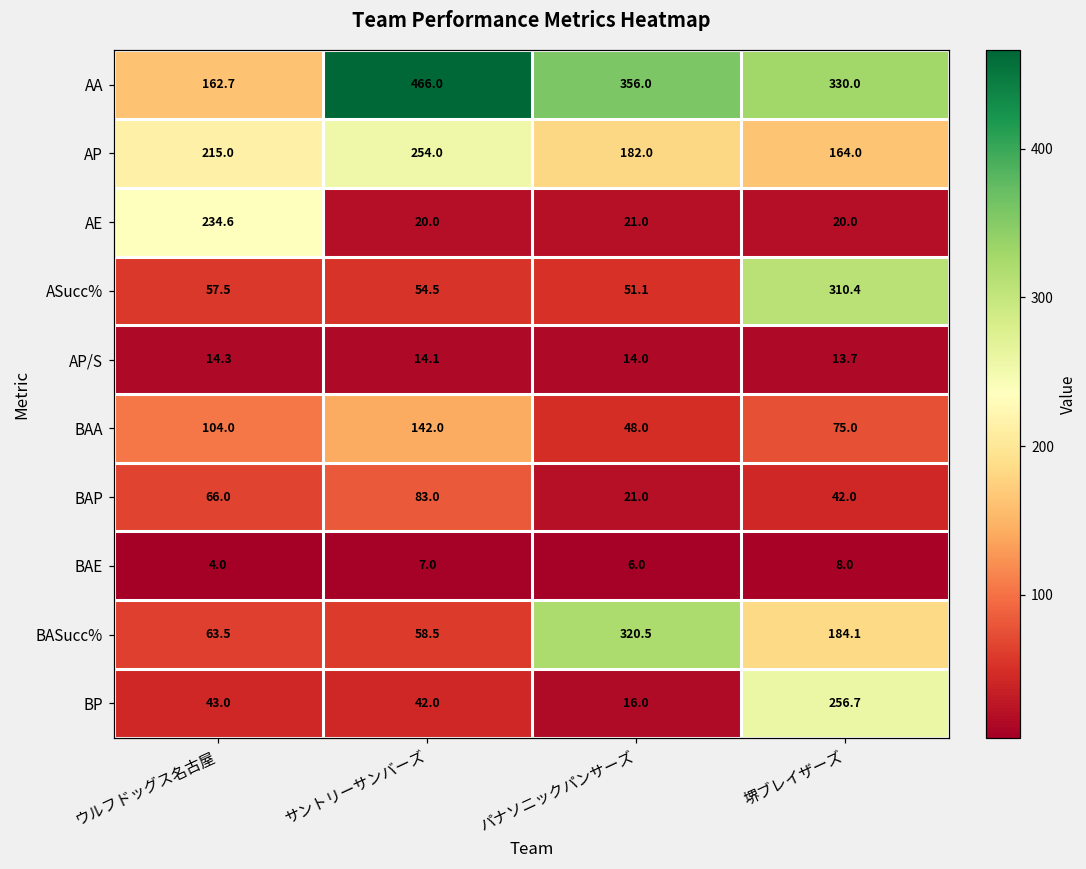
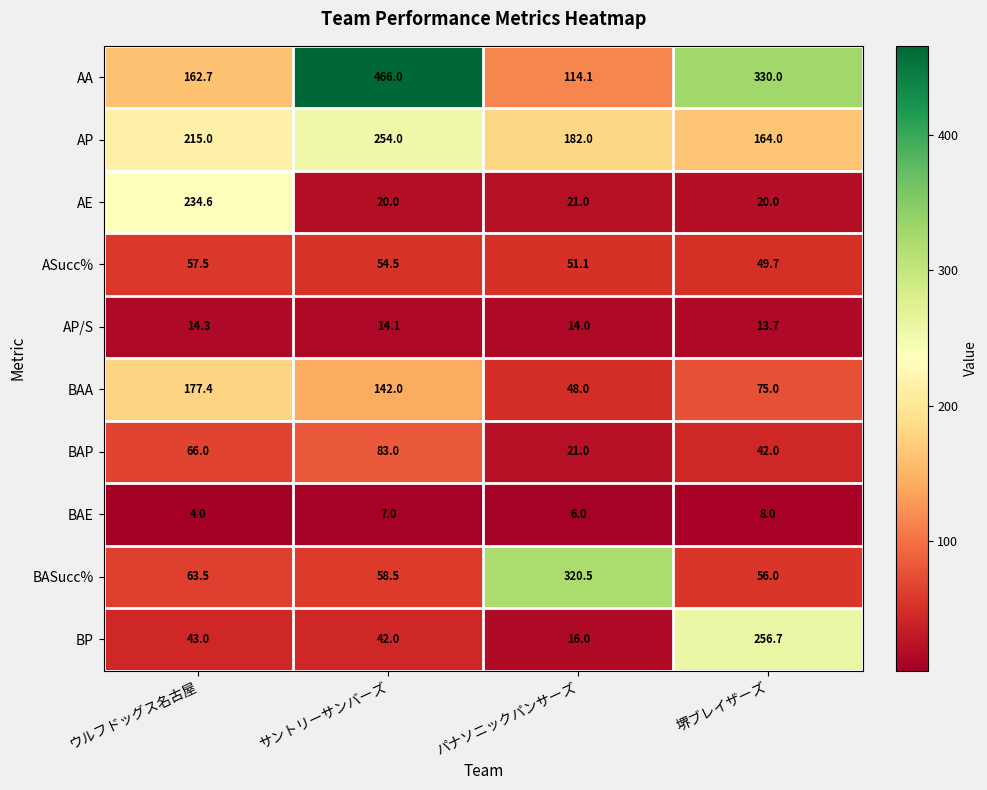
AA, パナソニックパンサーズ: 356.0 -> 114.1
ASucc%, 堺ブレイザーズ: 310.4 -> 49.7
BAA, ウルフドッグス名古屋: 104.0 -> 177.4
BASucc%, 堺ブレイザーズ: 184.1 -> 56.0
